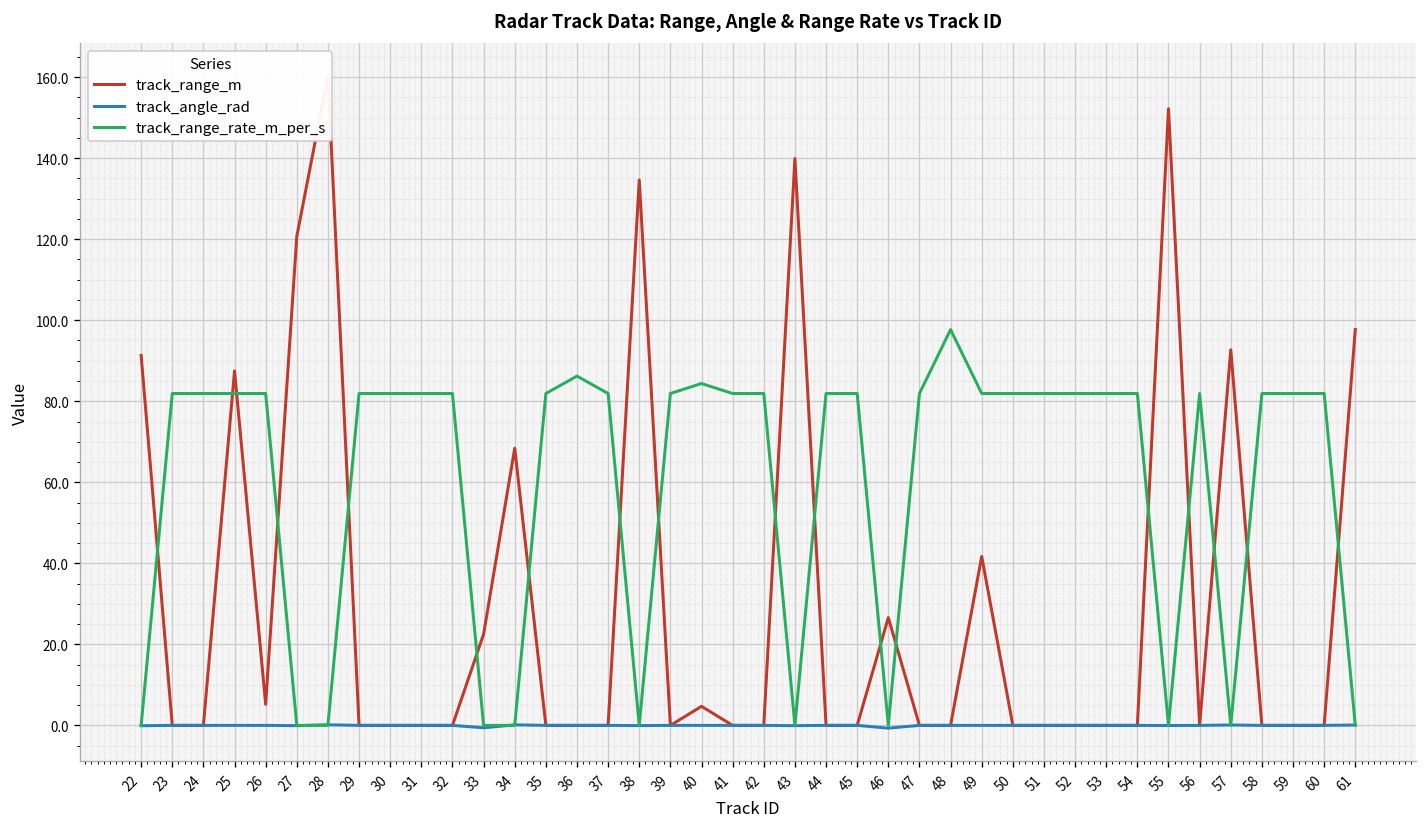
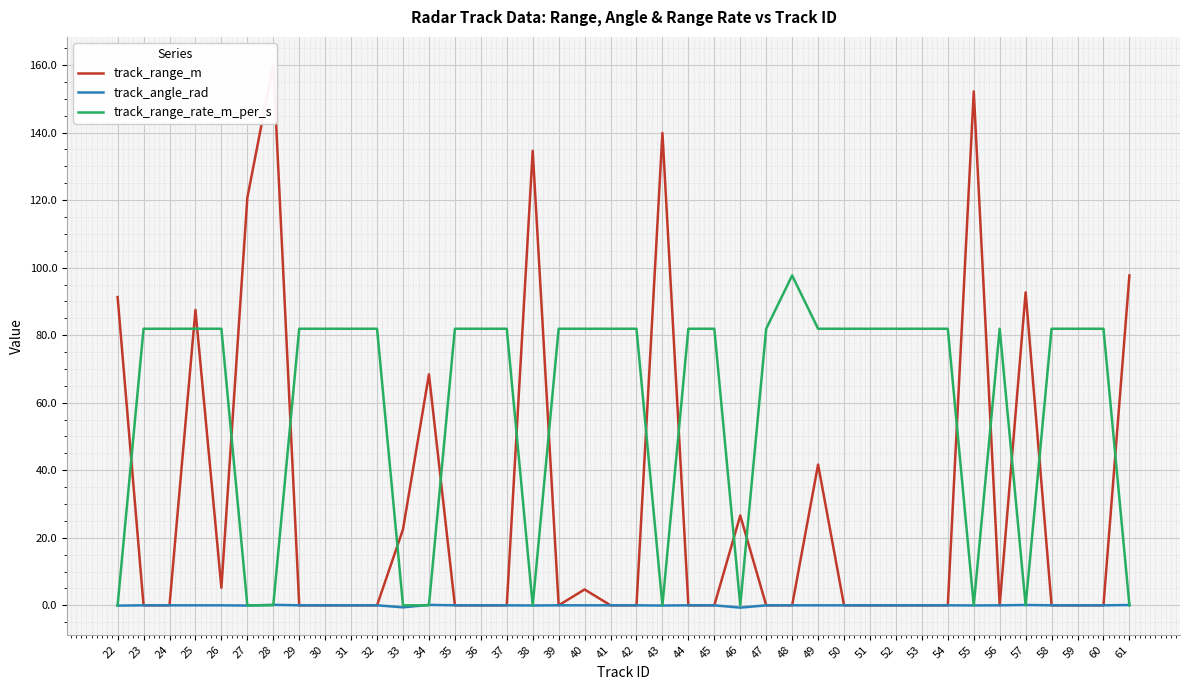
track_range_rate_m_per_s, 36: 86 -> 82
track_range_rate_m_per_s, 40: 84 -> 82
